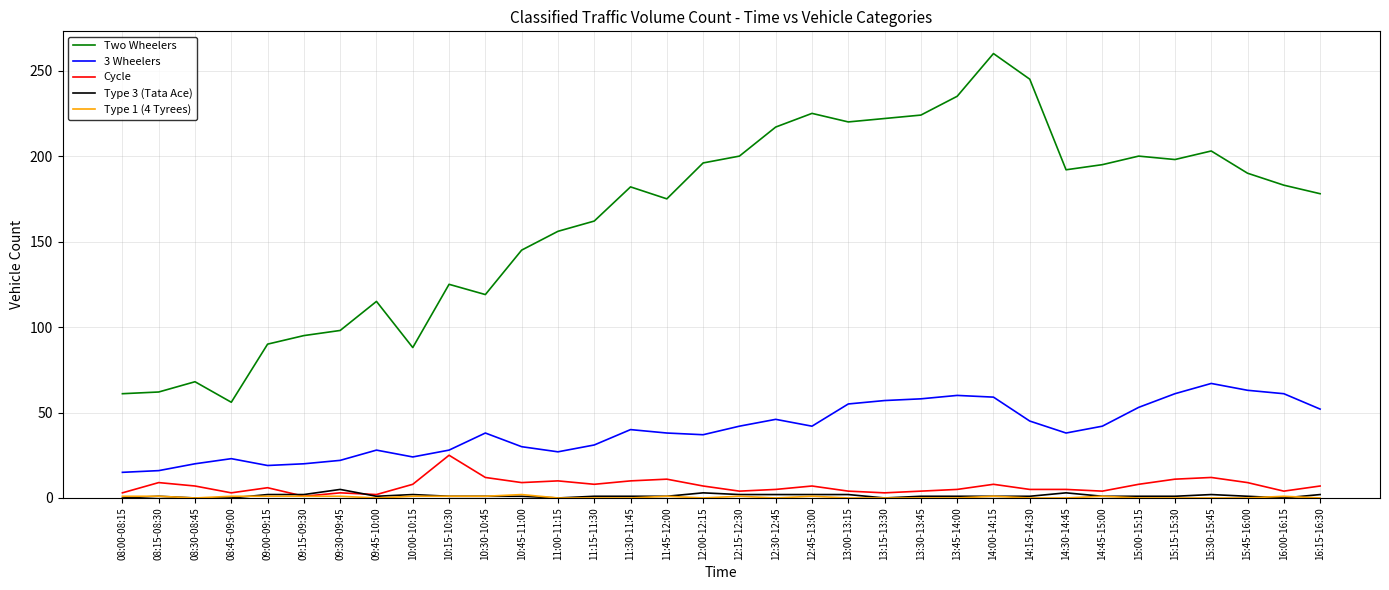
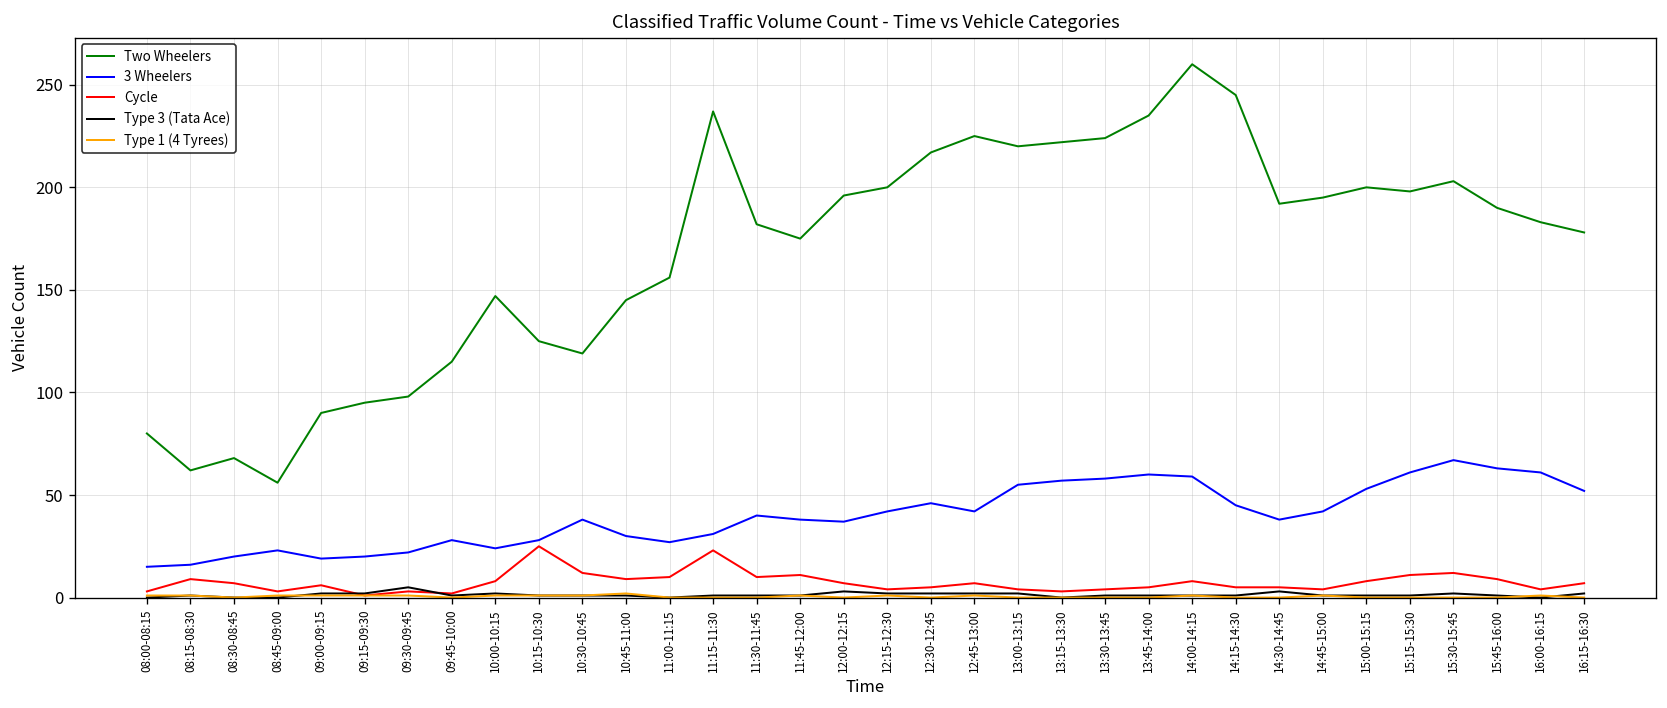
Two Wheelers, 08:00-08:15: 61 -> 80
Two Wheelers, 10:00-10:15: 88 -> 147
Two Wheelers, 11:15-11:30: 162 -> 237
Cycle, 11:15-11:30: 8 -> 23
